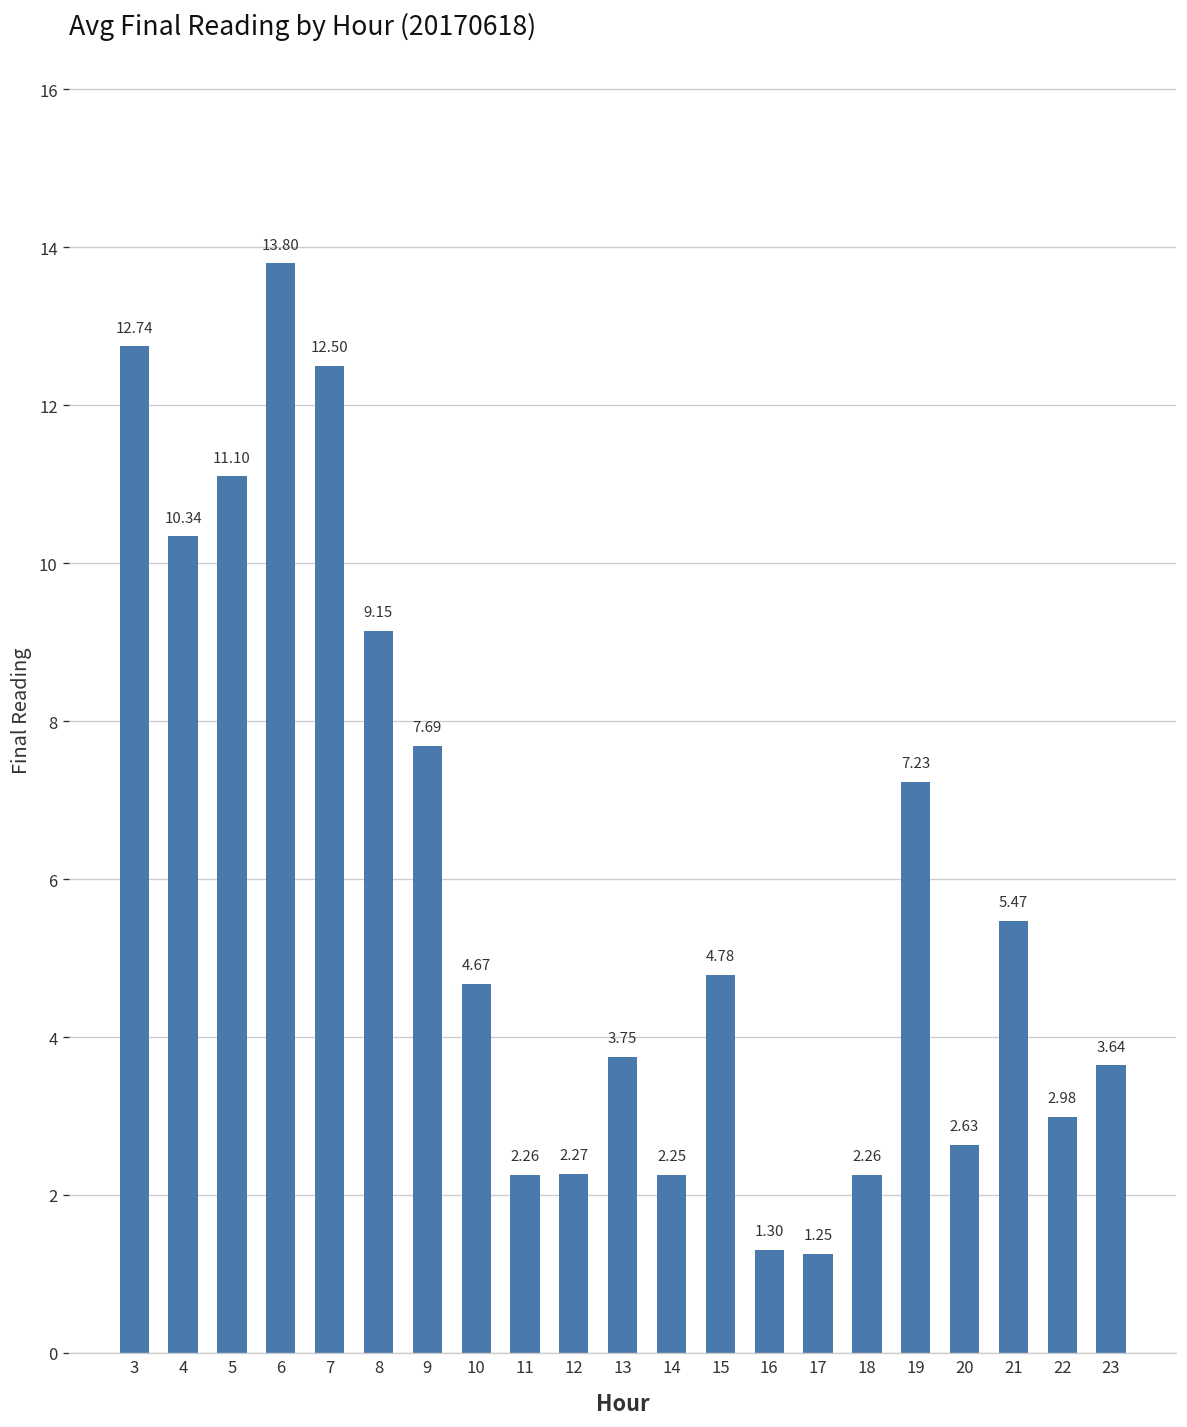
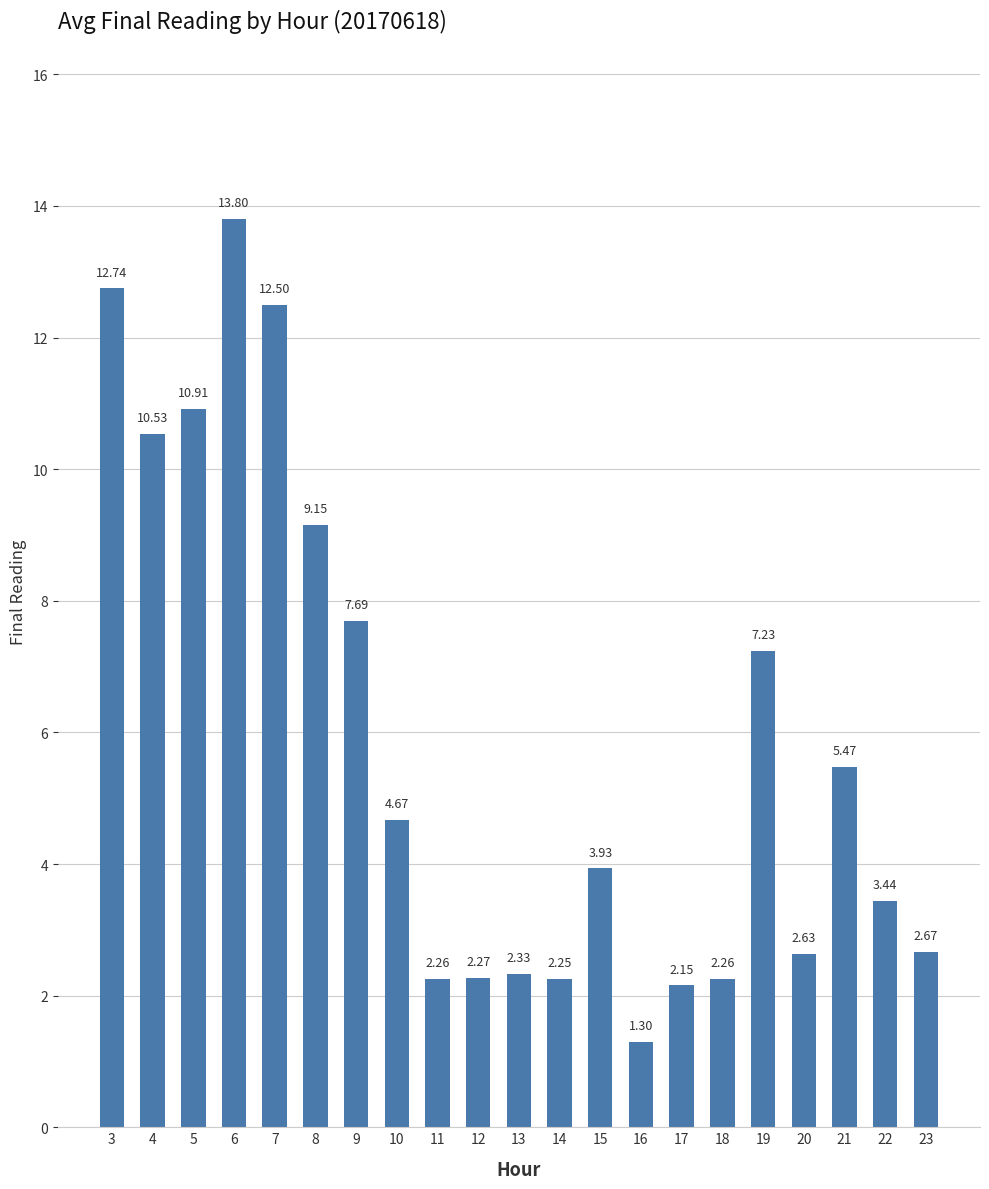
4: 10.34 -> 10.53
5: 11.10 -> 10.91
13: 3.75 -> 2.33
15: 4.78 -> 3.93
17: 1.25 -> 2.15
22: 2.98 -> 3.44
23: 3.64 -> 2.67
